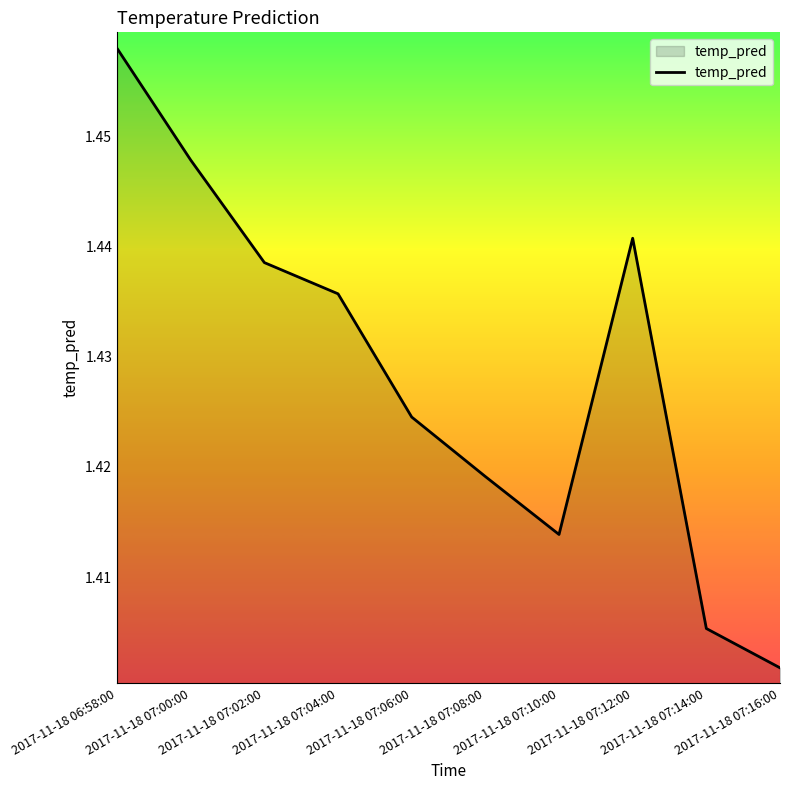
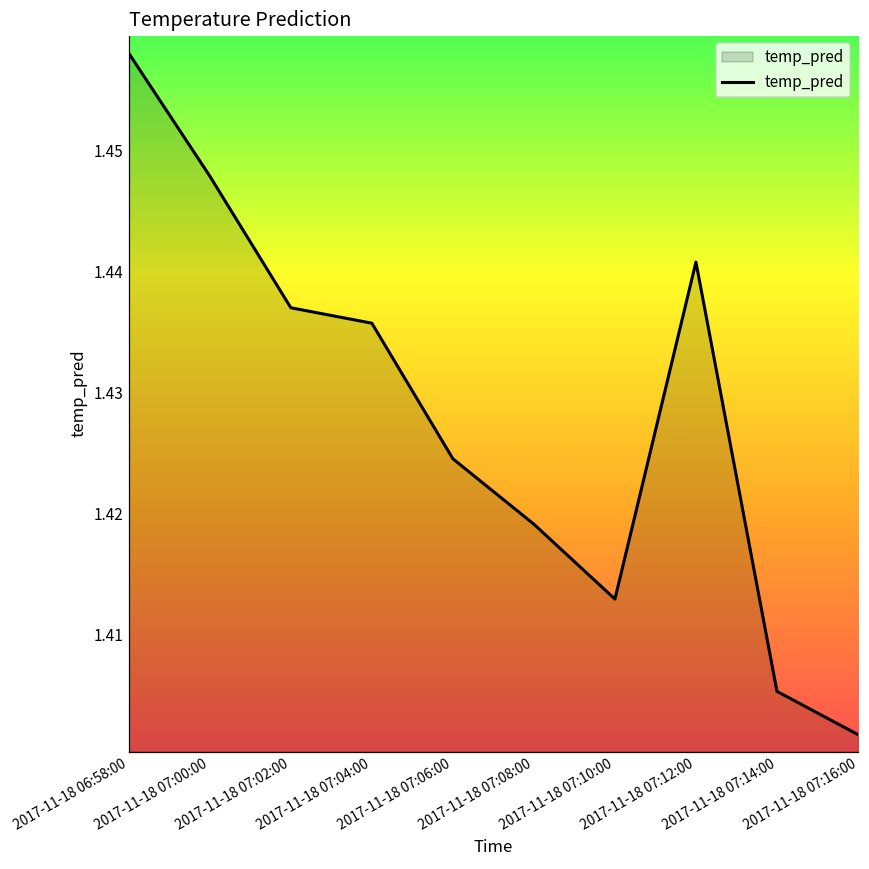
2017-11-18 07:02:00: 1.4386 -> 1.4370
2017-11-18 07:10:00: 1.4139 -> 1.4130
